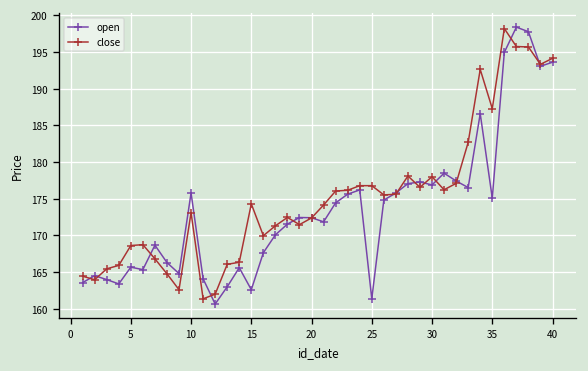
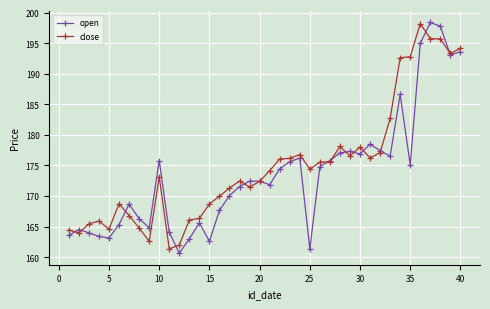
open, 5: 166 -> 163
close, 5: 169 -> 165
close, 15: 174 -> 169
close, 25: 177 -> 174
close, 35: 187 -> 193
